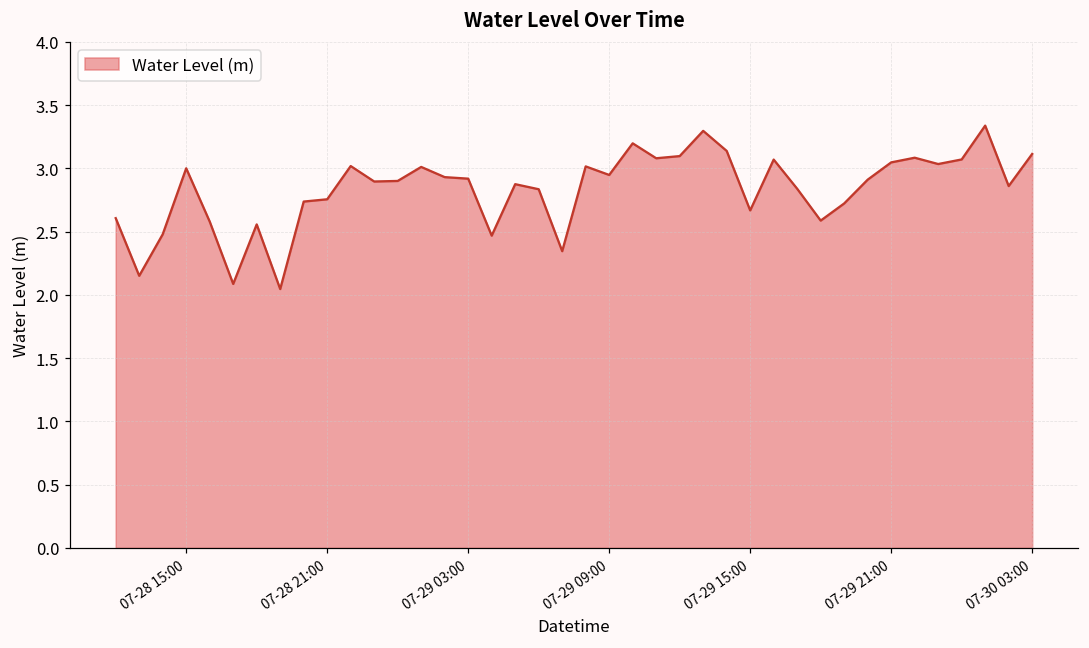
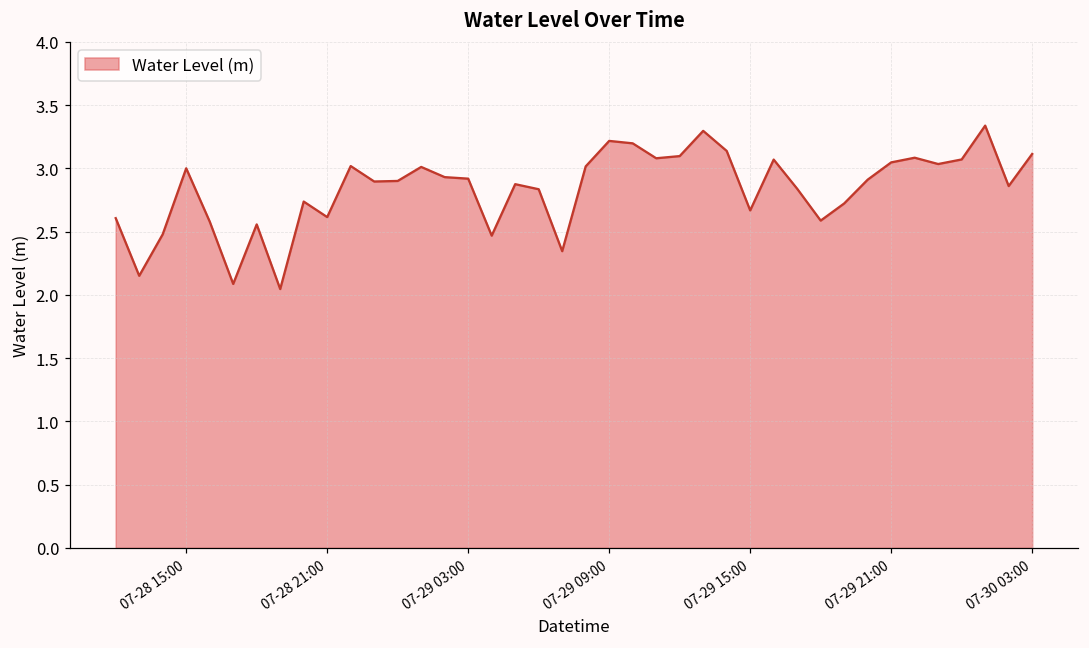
07-28 21:00: 2.76 -> 2.61
07-29 09:00: 2.95 -> 3.22
